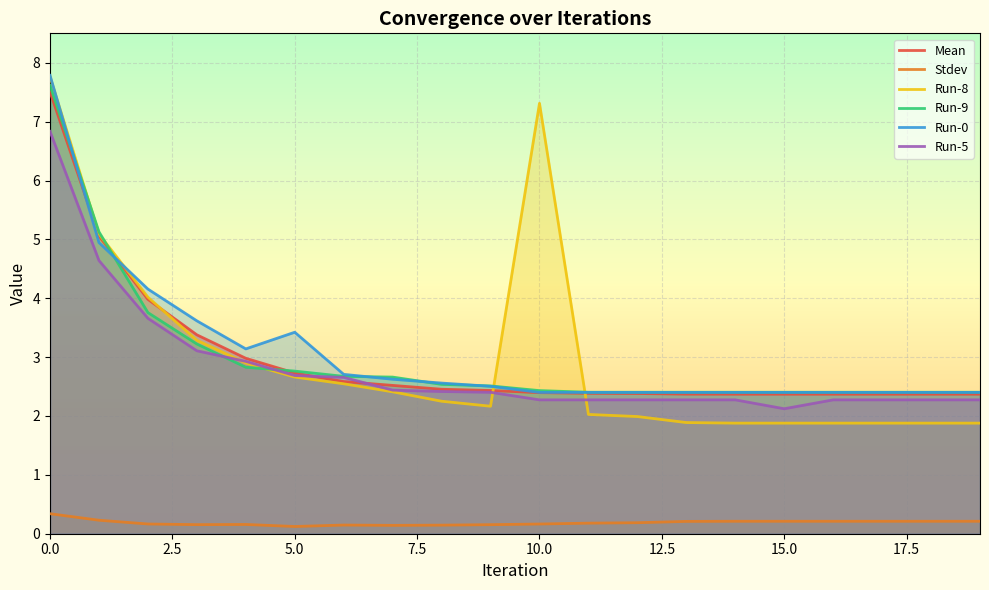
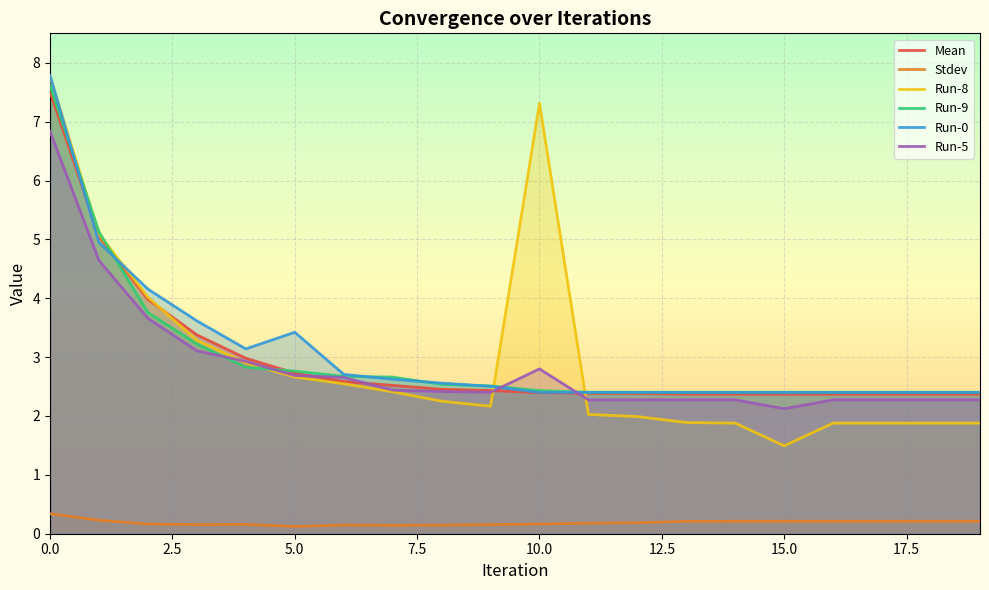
Run-5, 10.0: 2.3 -> 2.8
Run-8, 15.0: 1.9 -> 1.5
